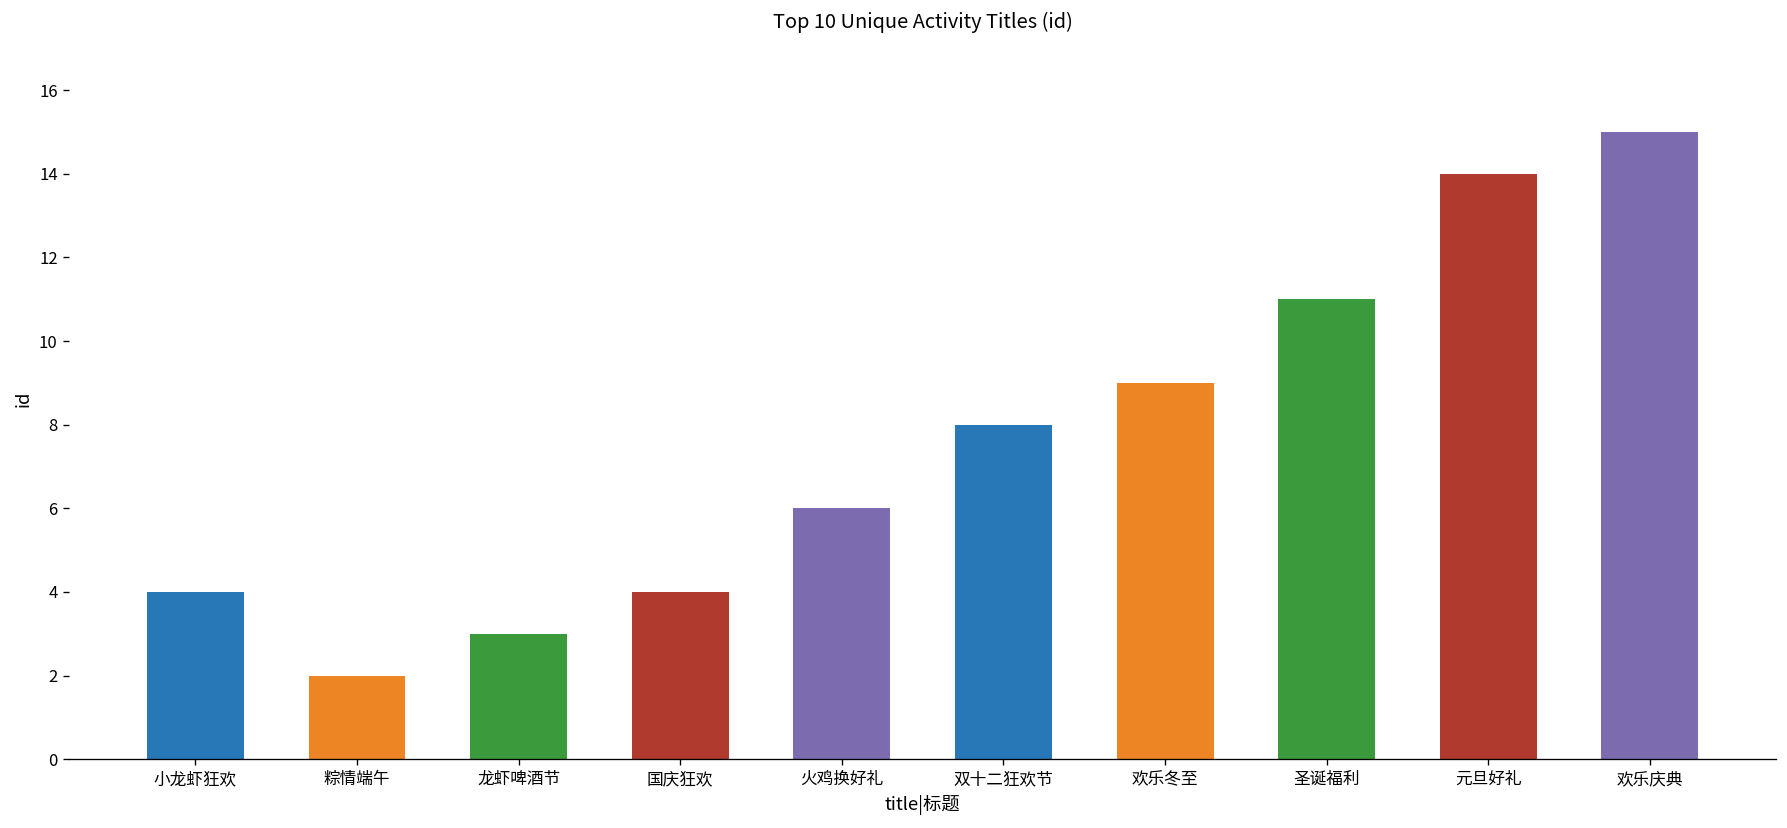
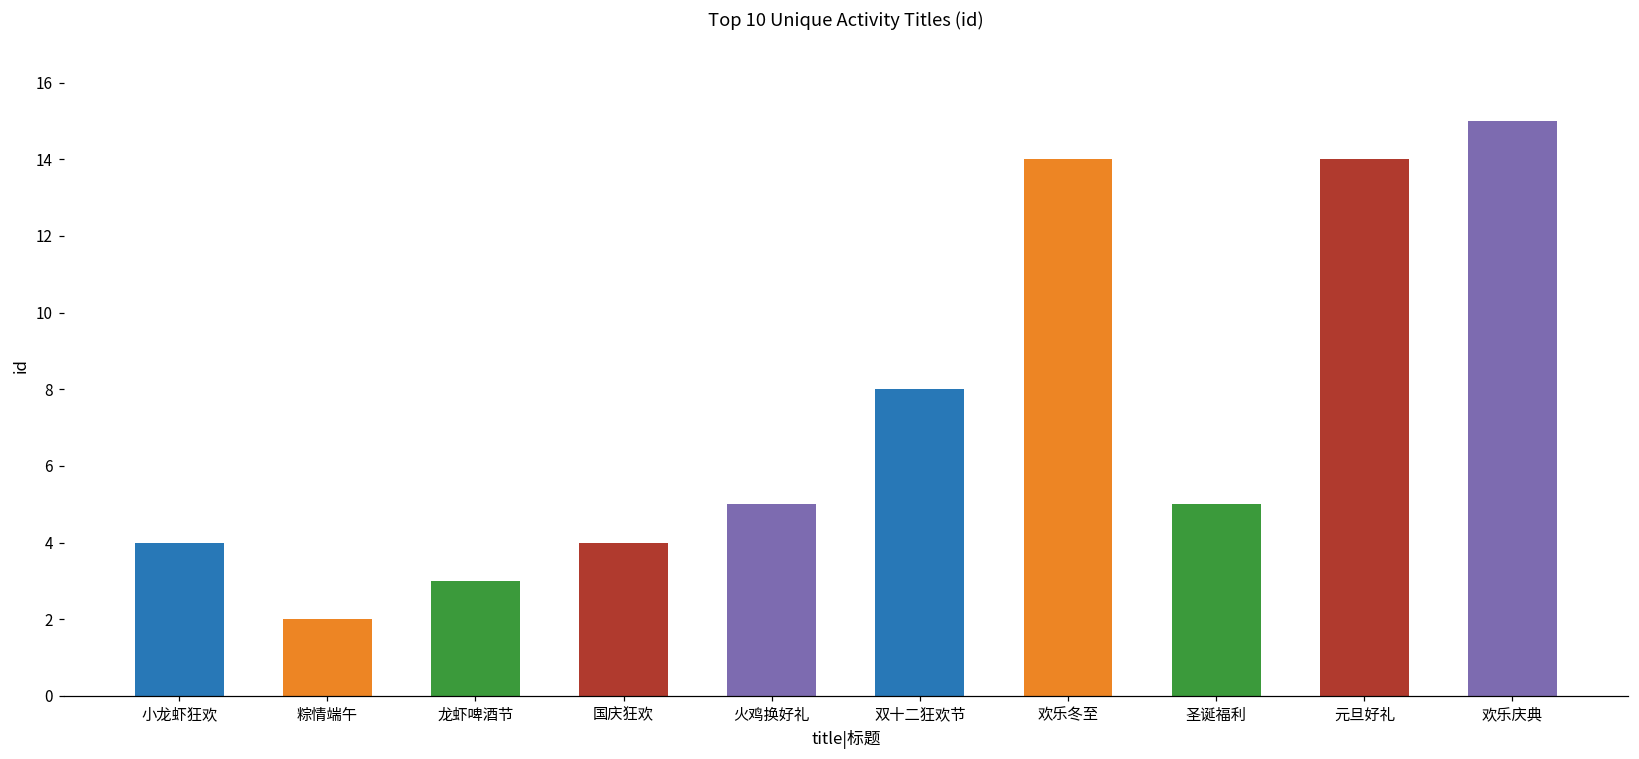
火鸡换好礼: 6 -> 5
欢乐冬至: 9 -> 14
圣诞福利: 11 -> 5
